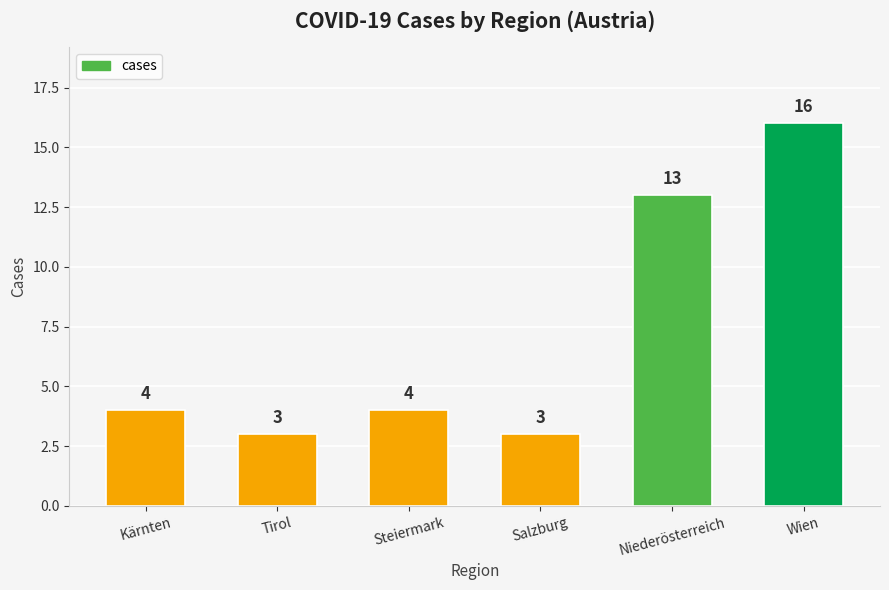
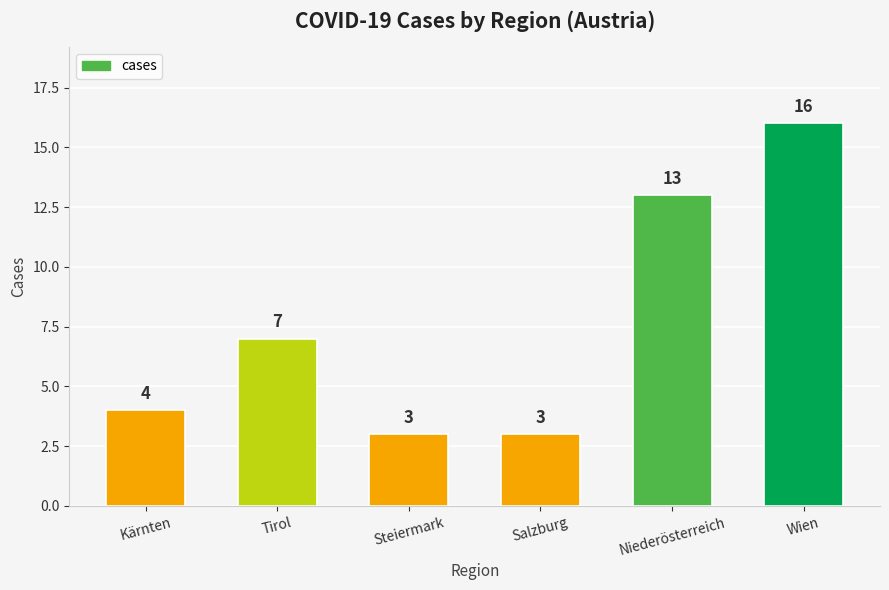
Tirol: 3 -> 7
Steiermark: 4 -> 3
